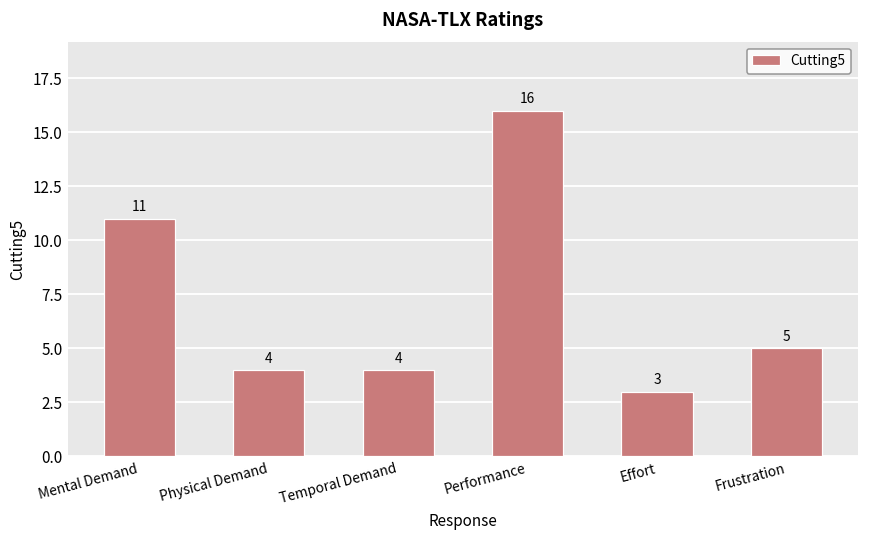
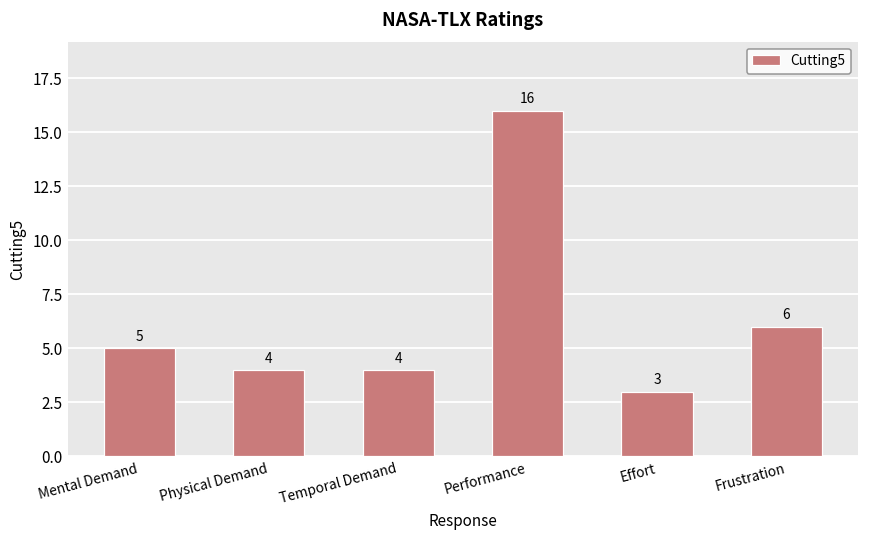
Mental Demand: 11 -> 5
Frustration: 5 -> 6
